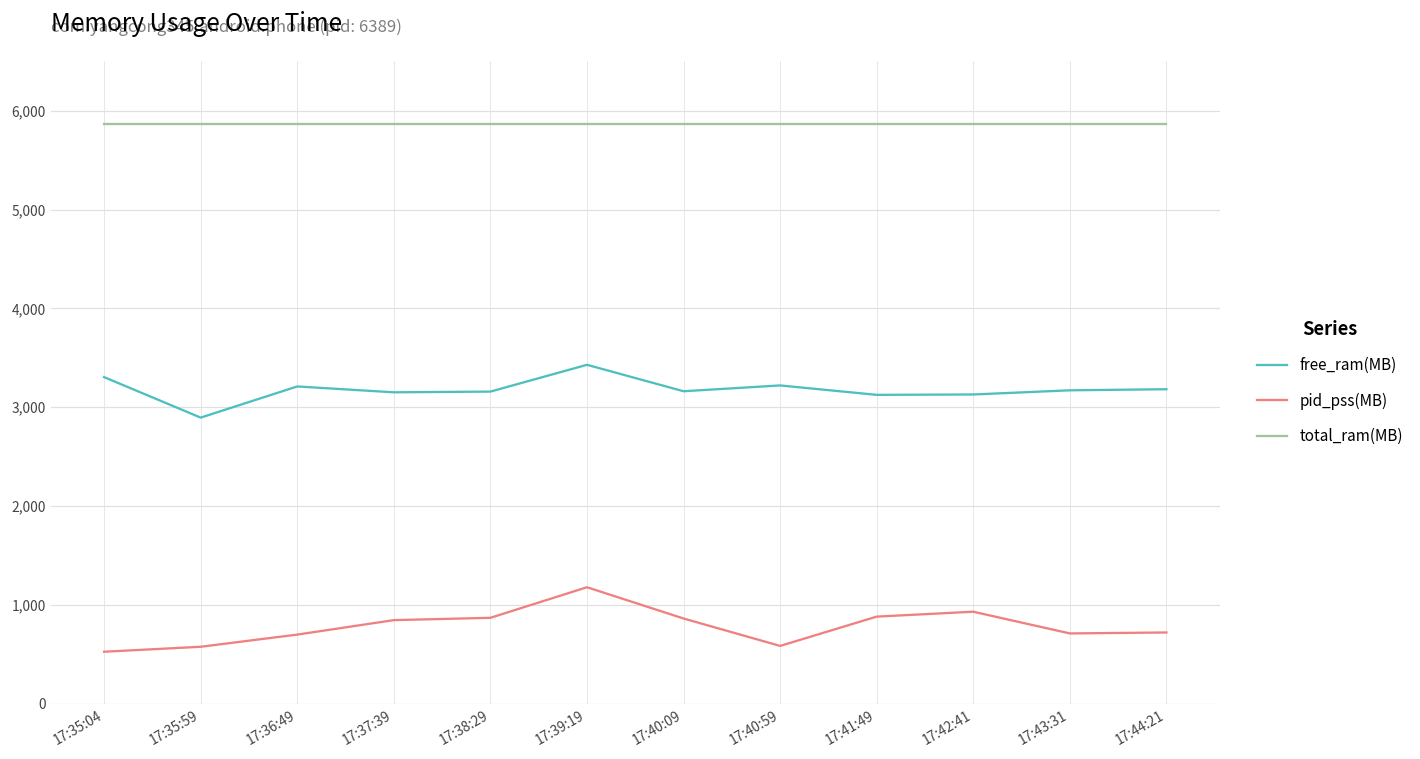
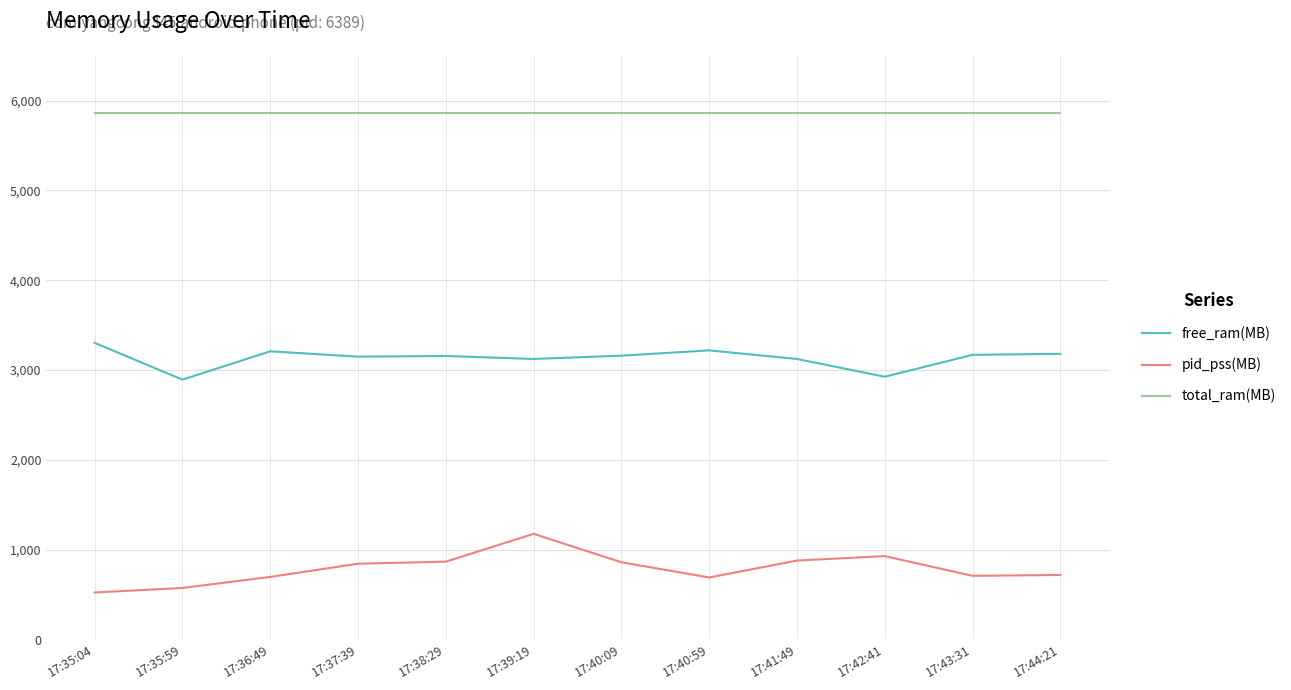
free_ram(MB), 17:39:19: 3,400 -> 3,100
pid_pss(MB), 17:40:59: 600 -> 700
free_ram(MB), 17:42:41: 3,100 -> 2,900
